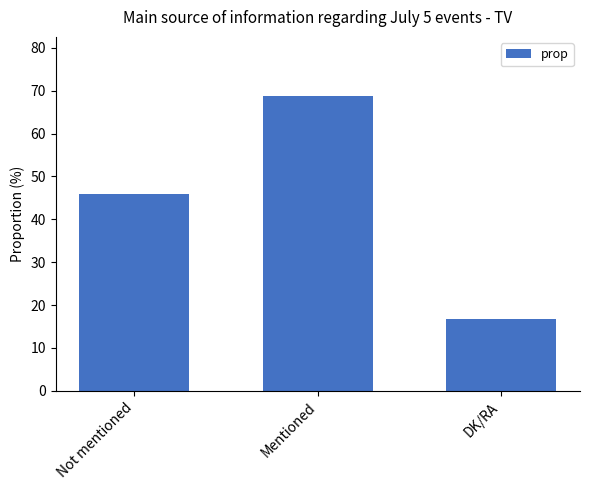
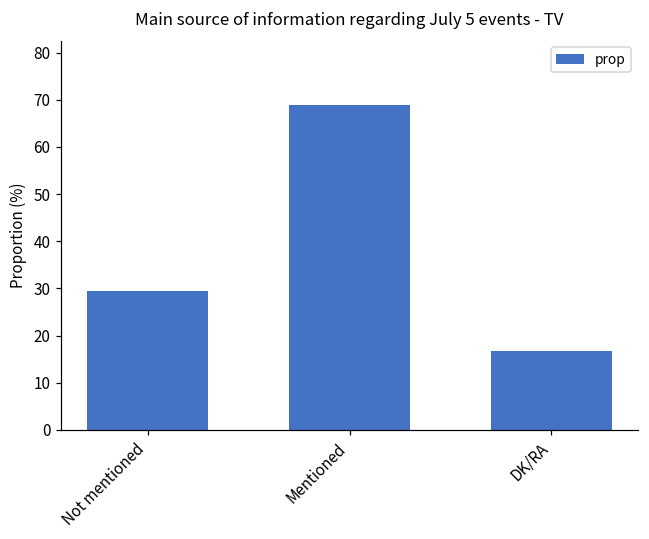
Not mentioned: 46 -> 30
